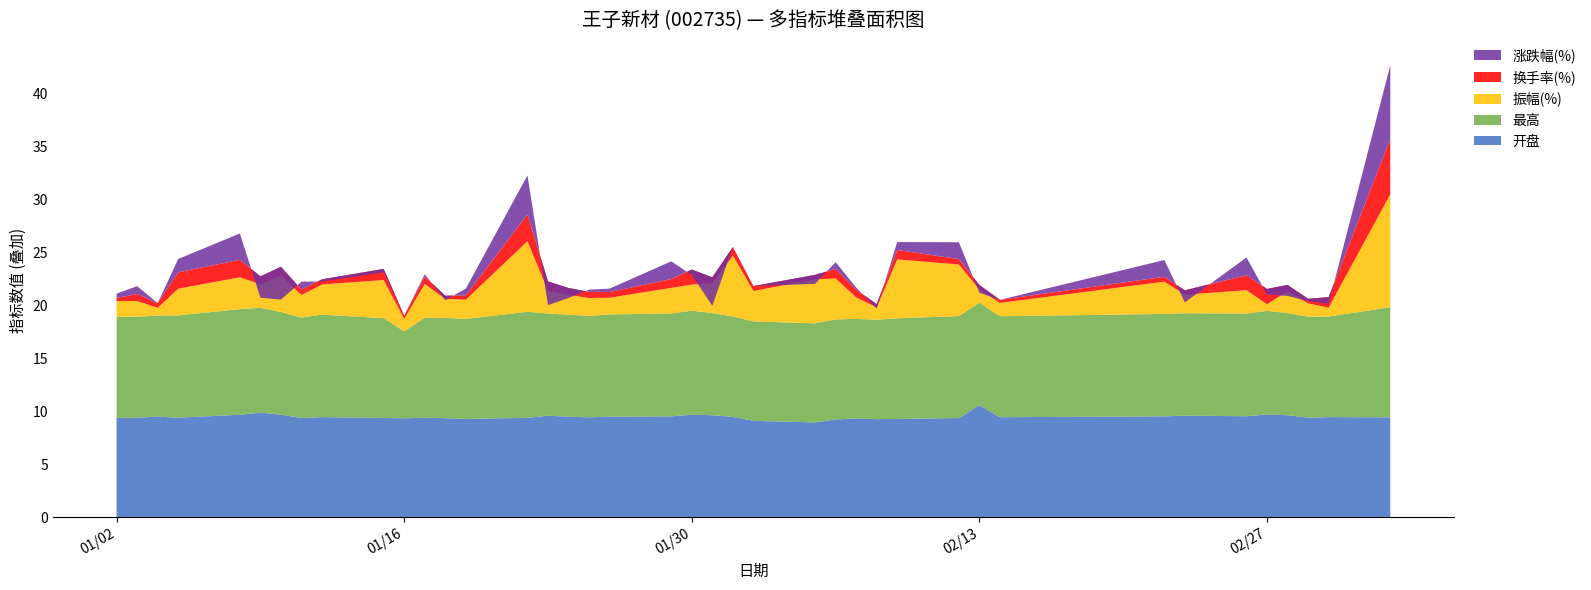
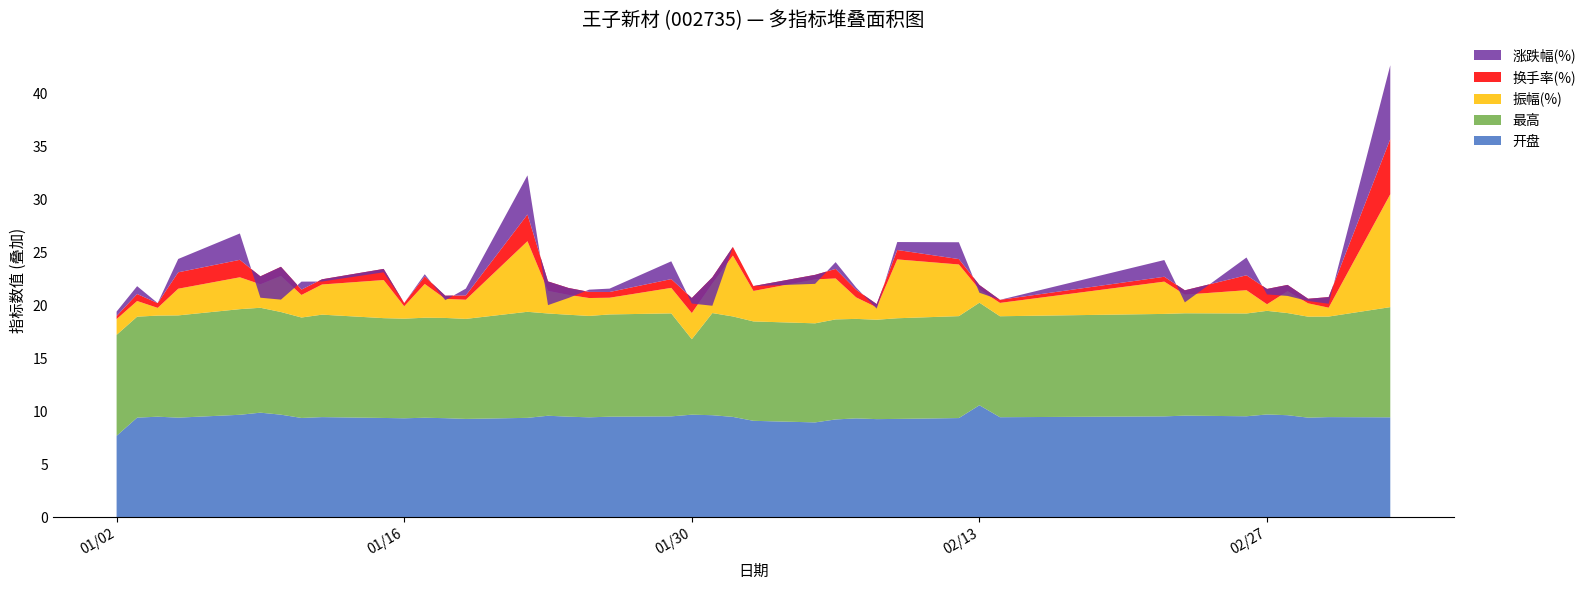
开盘, 01/02: 9.4 -> 7.7
最高, 01/16: 8.2 -> 9.4
最高, 01/30: 9.8 -> 7.1
